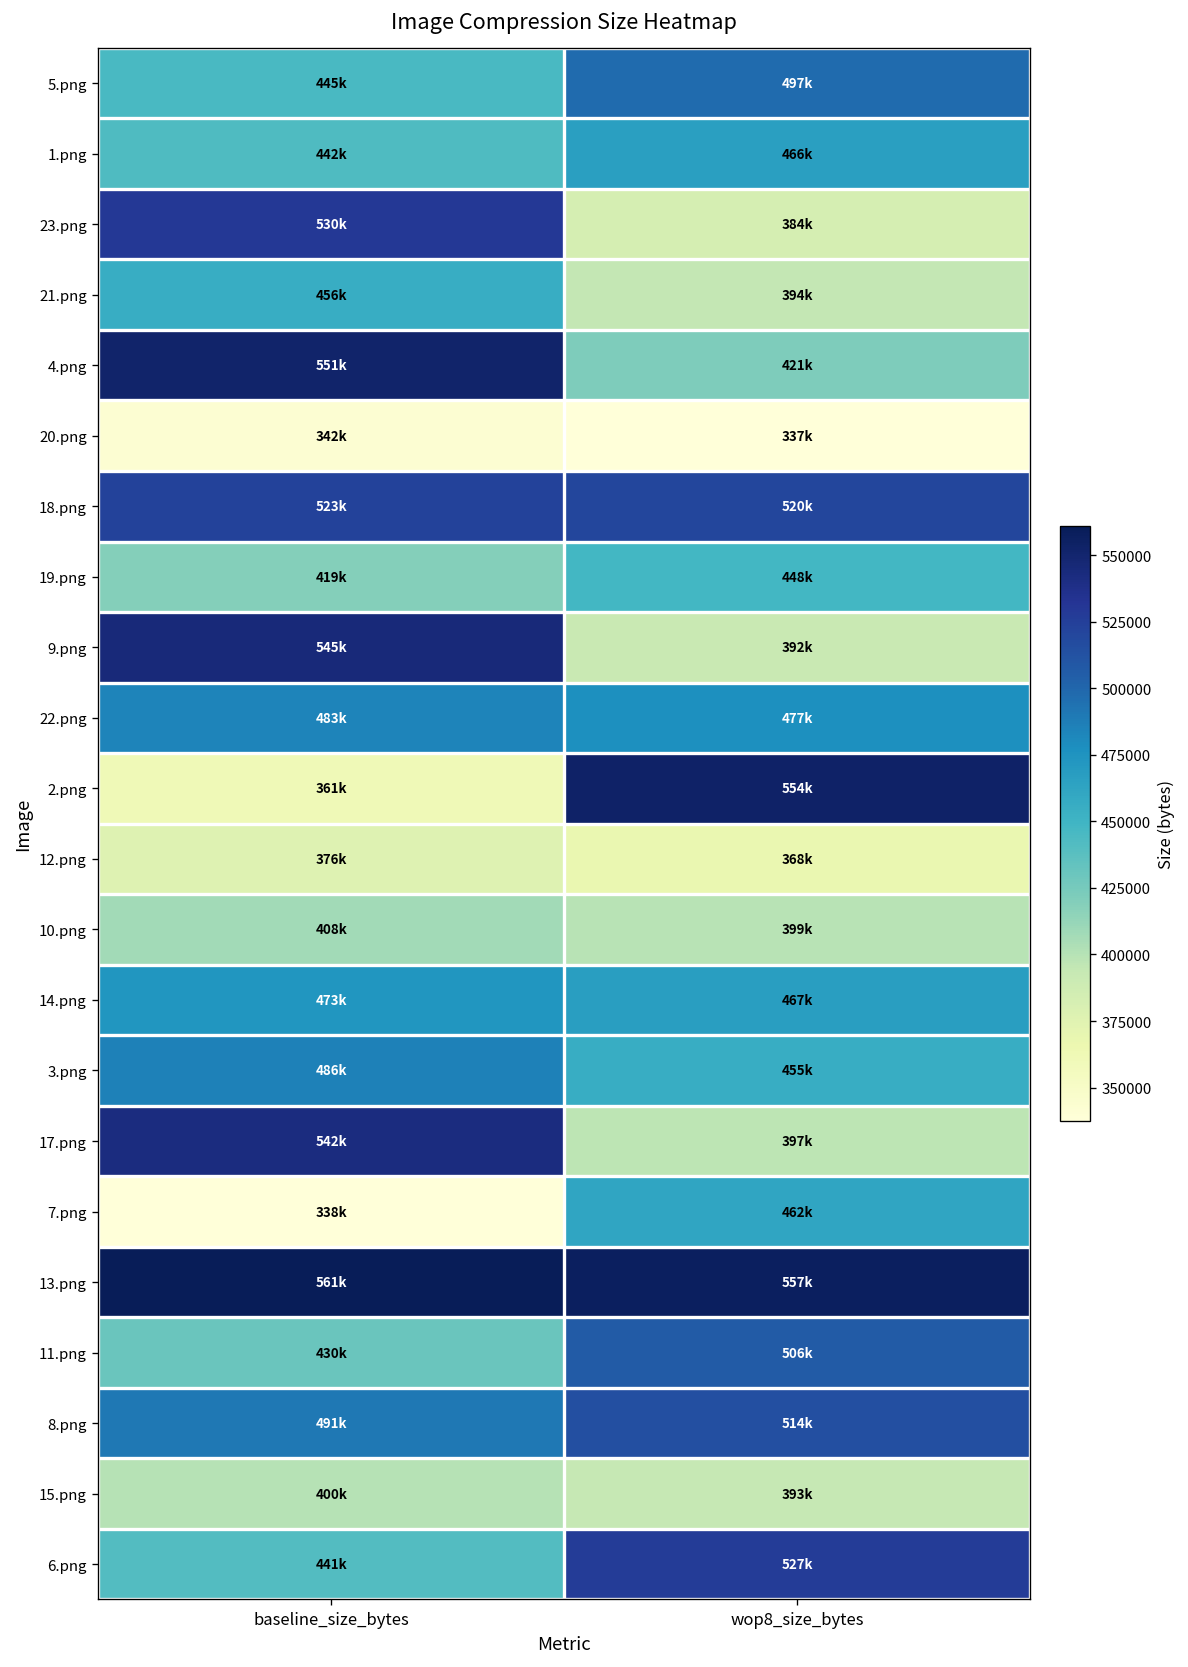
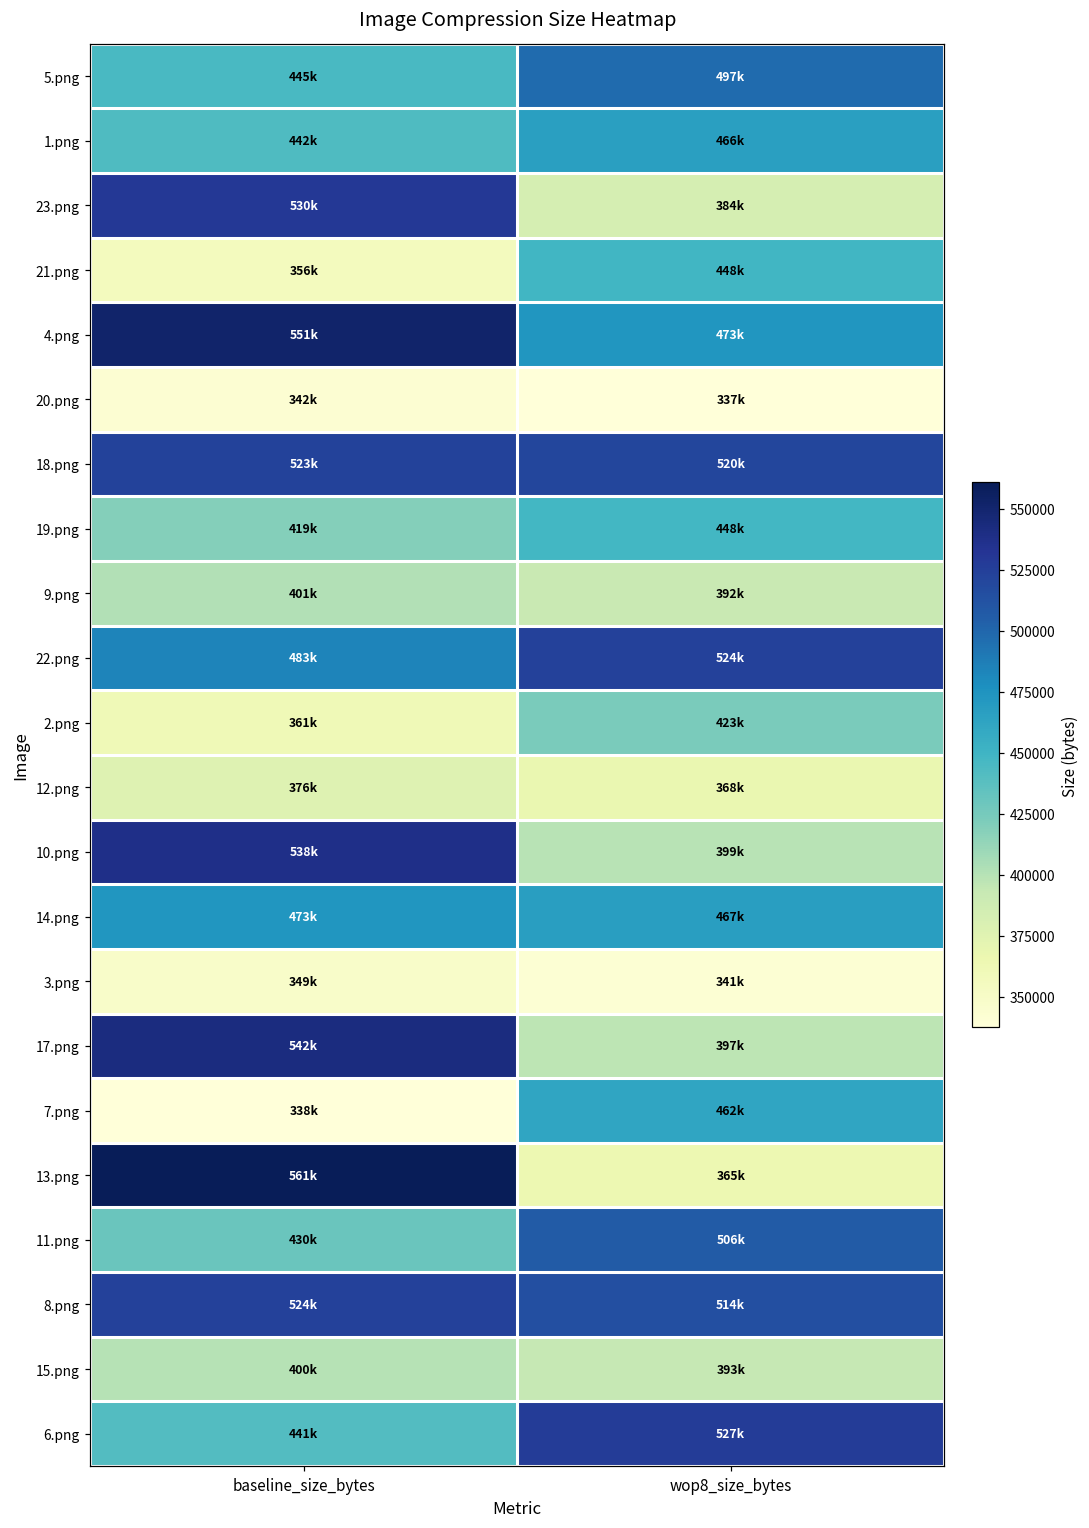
21.png, baseline_size_bytes: 456k -> 356k
21.png, wop8_size_bytes: 394k -> 448k
4.png, wop8_size_bytes: 421k -> 473k
9.png, baseline_size_bytes: 545k -> 401k
22.png, wop8_size_bytes: 477k -> 524k
2.png, wop8_size_bytes: 554k -> 423k
10.png, baseline_size_bytes: 408k -> 538k
3.png, baseline_size_bytes: 486k -> 349k
3.png, wop8_size_bytes: 455k -> 341k
13.png, wop8_size_bytes: 557k -> 365k
8.png, baseline_size_bytes: 491k -> 524k
